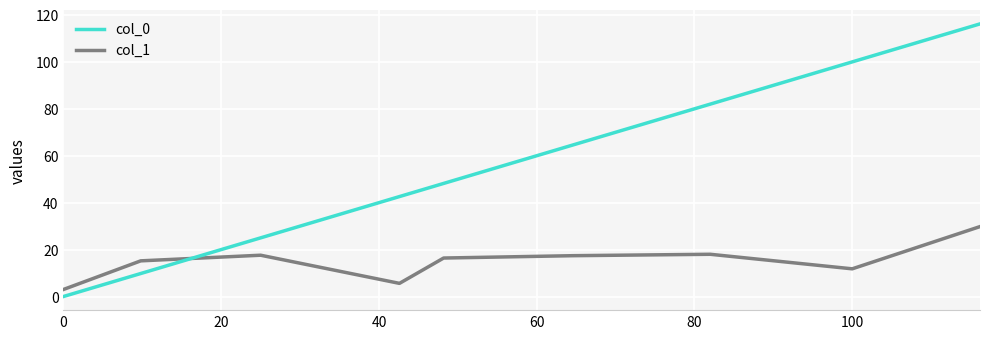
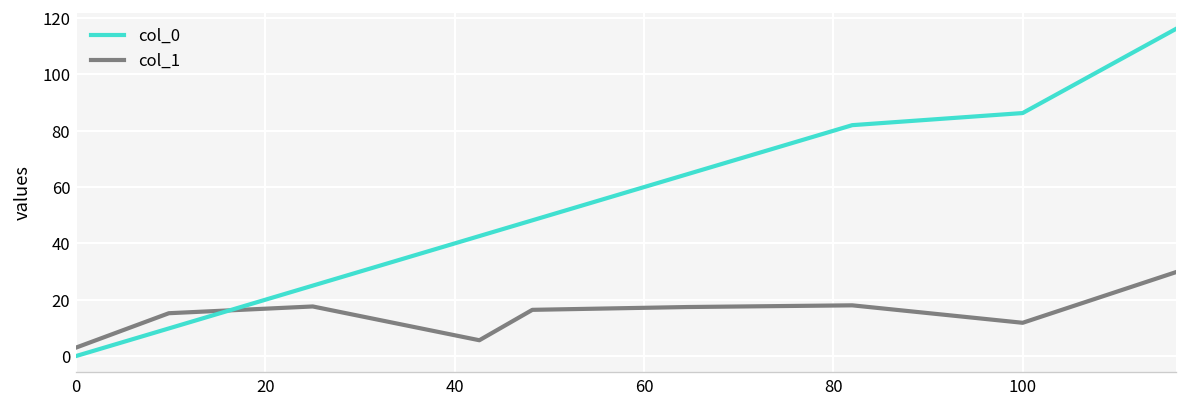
col_0, 100: 100 -> 86
